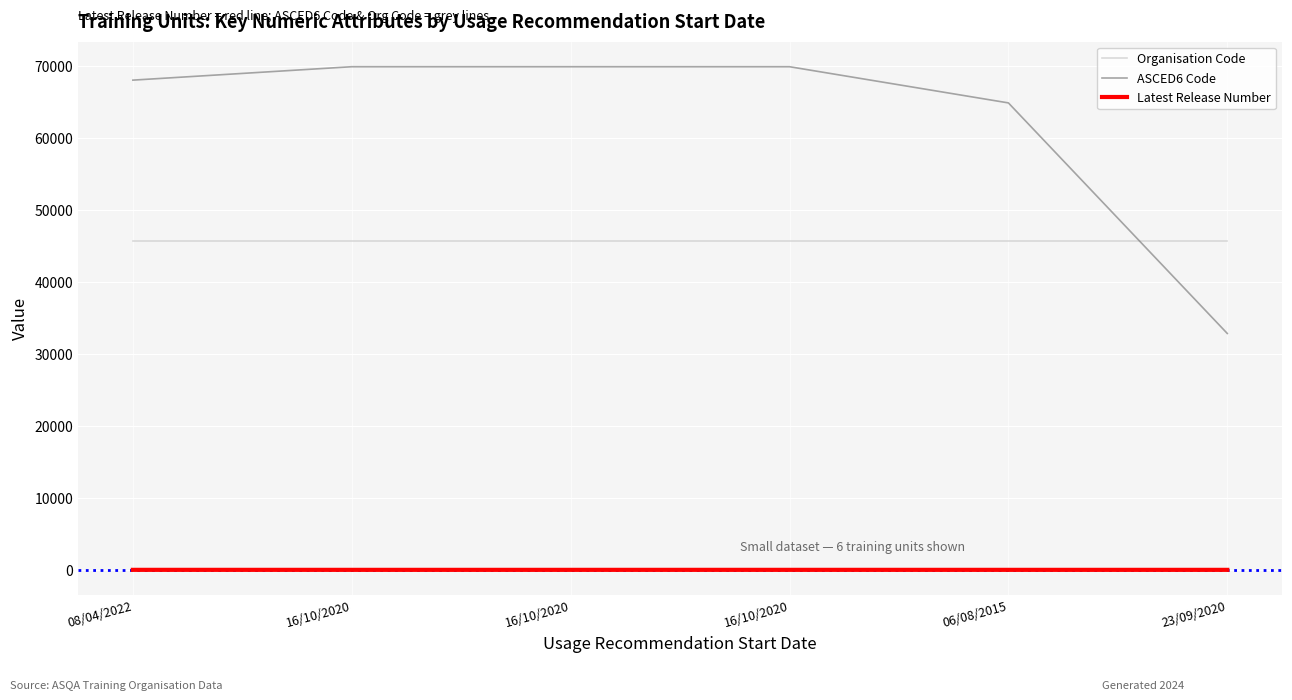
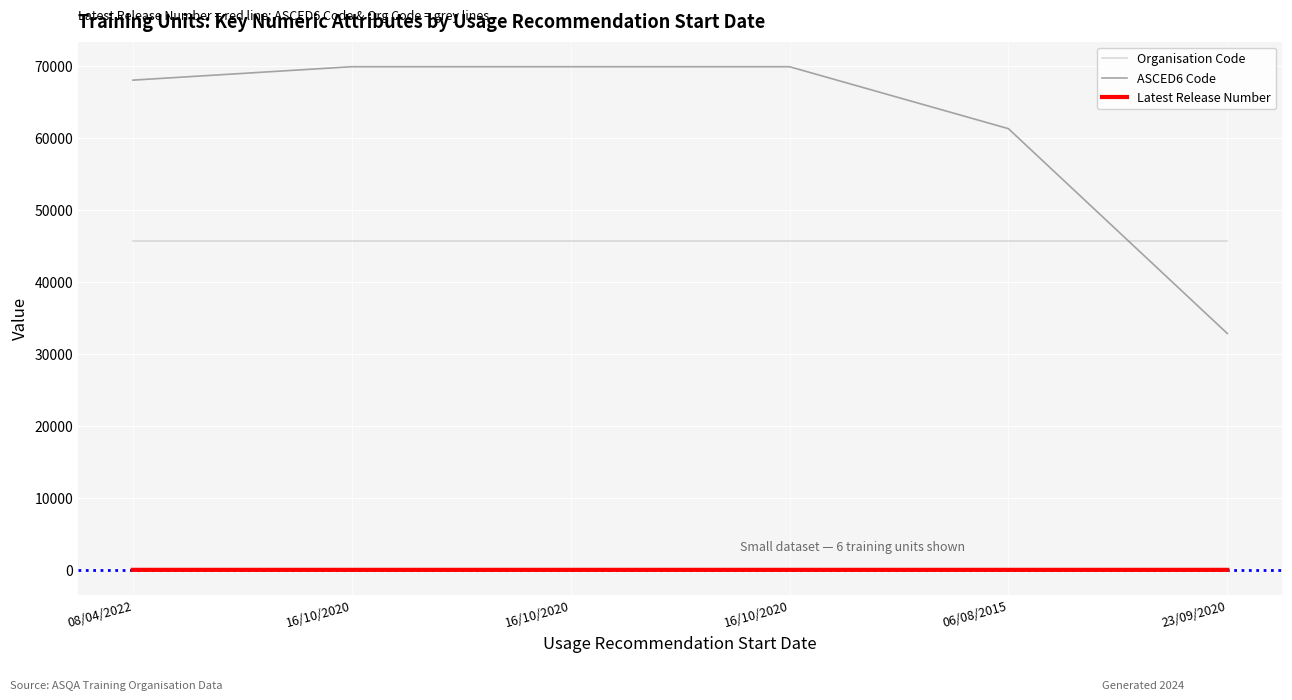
ASCED6 Code, 06/08/2015: 65000 -> 61000
